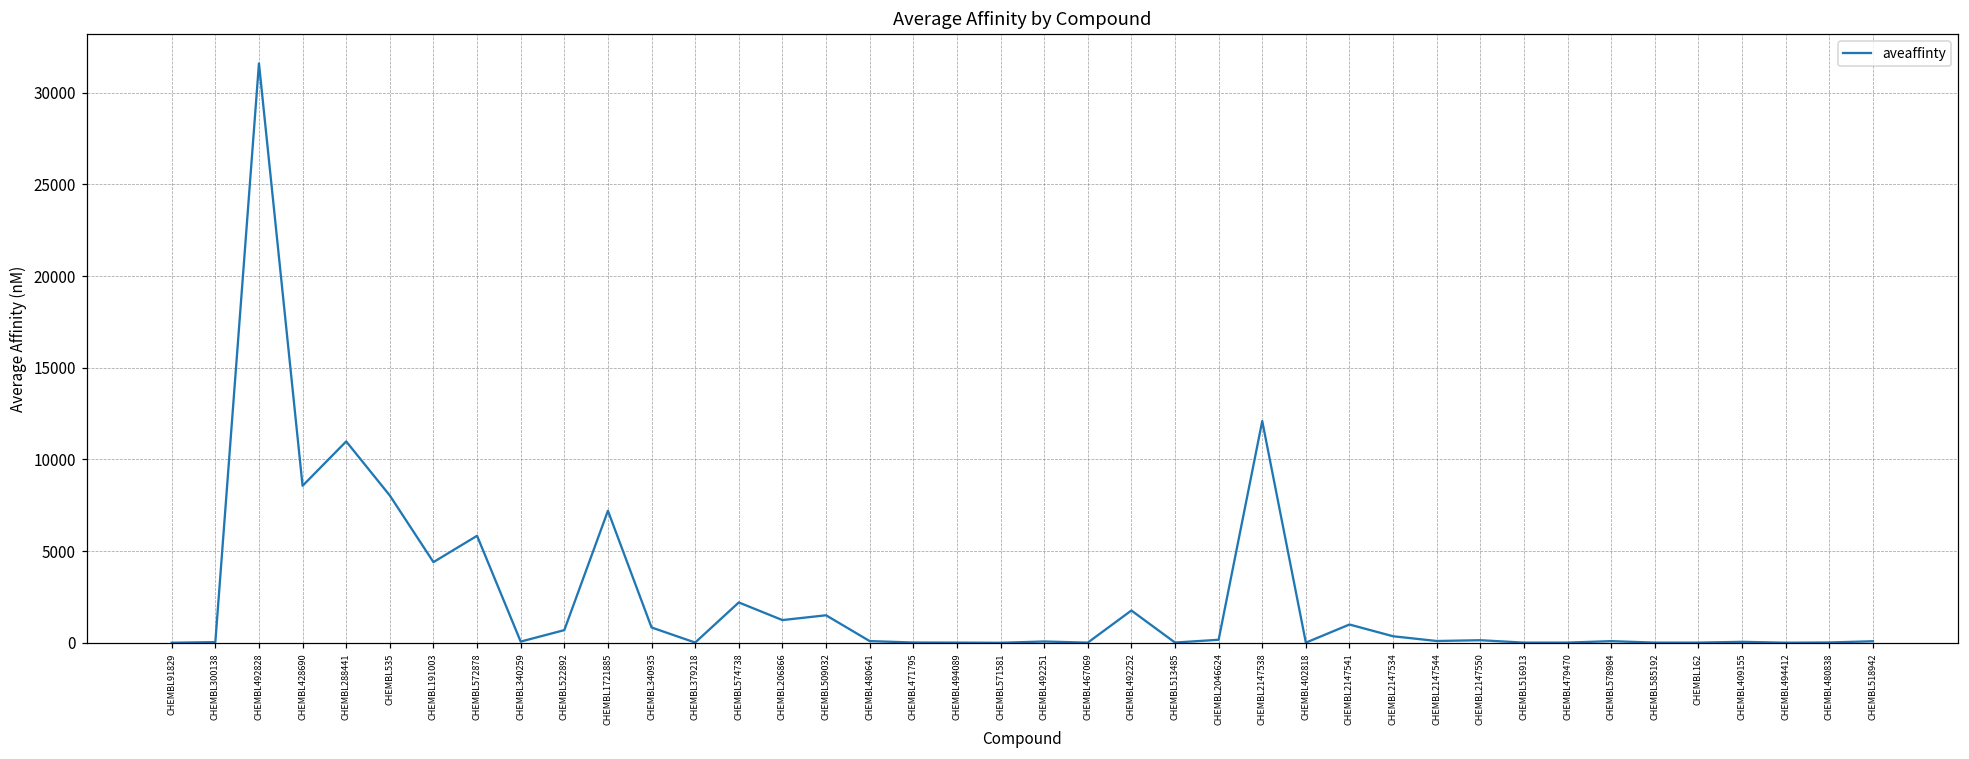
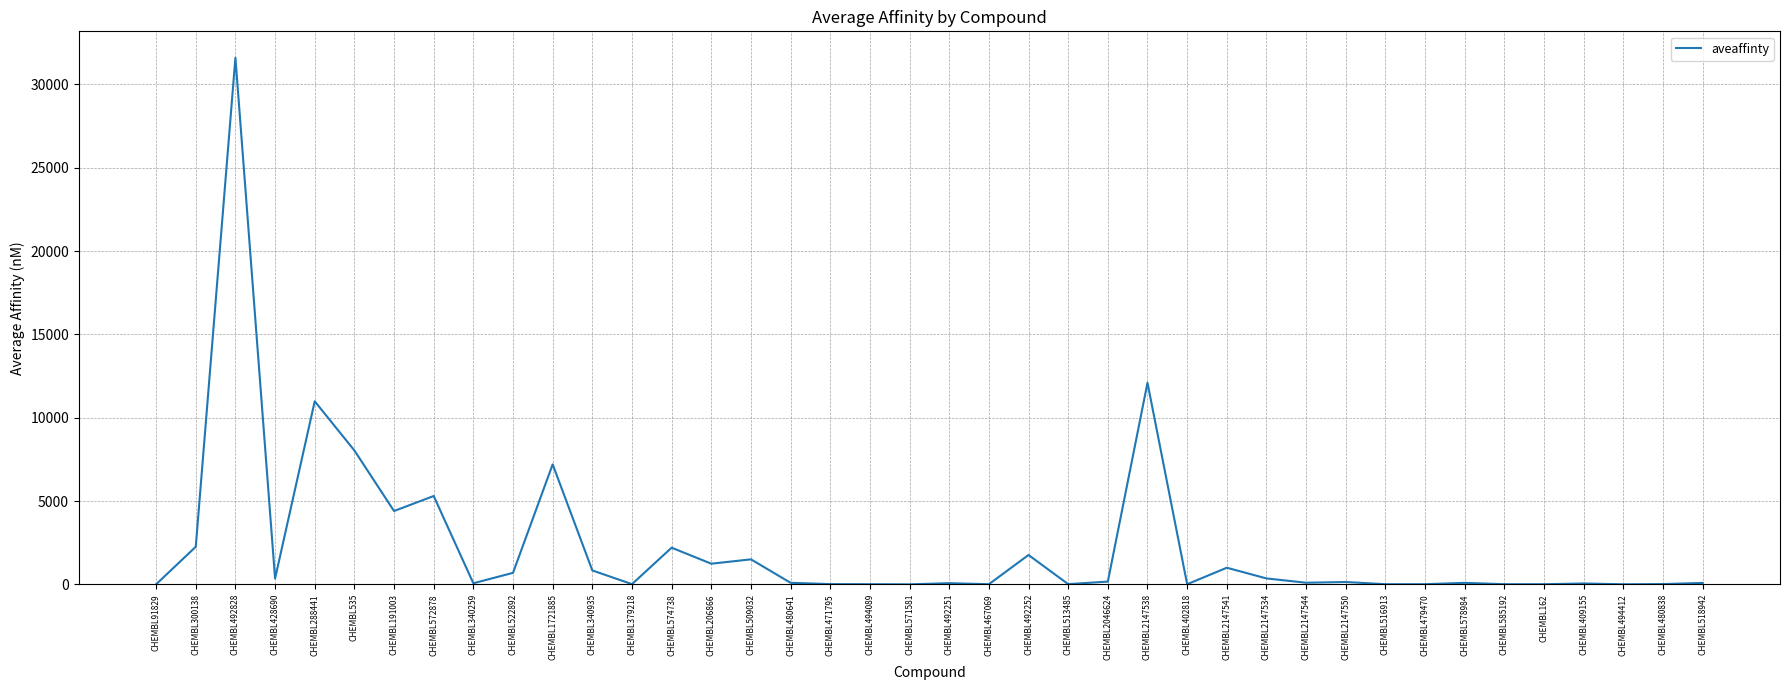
CHEMBL300138: 0 -> 2300
CHEMBL428690: 8600 -> 400
CHEMBL572878: 5800 -> 5300
